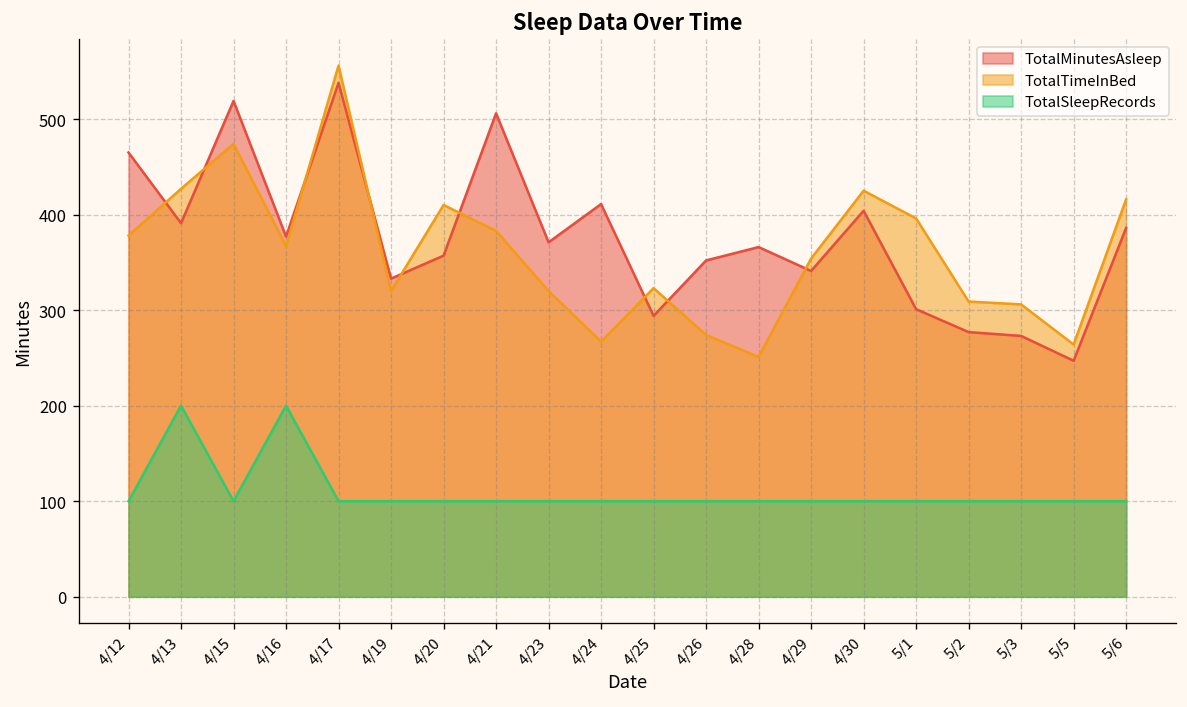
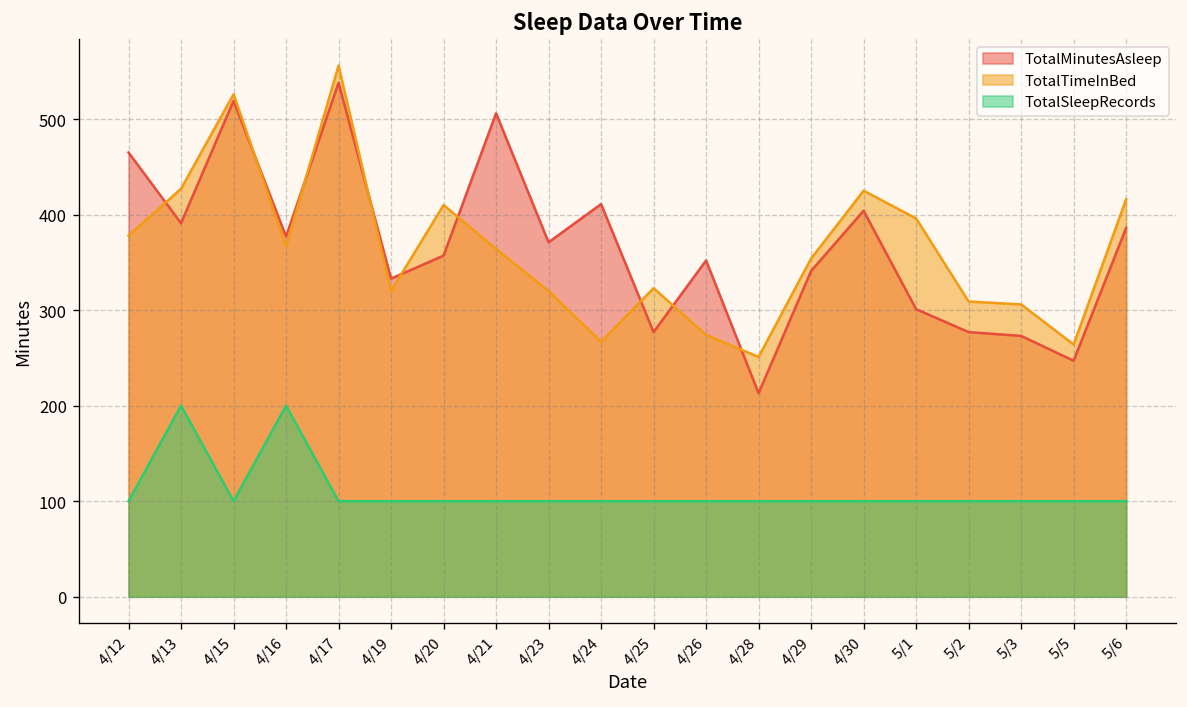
TotalTimeInBed, 4/15: 470 -> 530
TotalTimeInBed, 4/21: 380 -> 360
TotalMinutesAsleep, 4/25: 290 -> 280
TotalMinutesAsleep, 4/28: 370 -> 210
